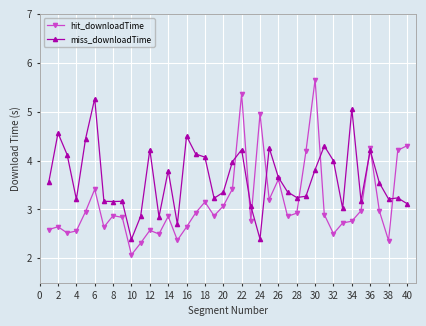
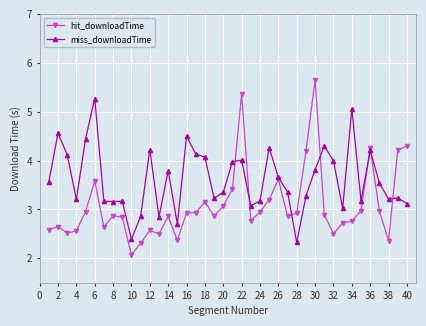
hit_downloadTime, 6: 3.4 -> 3.6
hit_downloadTime, 16: 2.6 -> 2.9
miss_downloadTime, 22: 4.2 -> 4.0
hit_downloadTime, 24: 5.0 -> 2.9
miss_downloadTime, 24: 2.4 -> 3.2
miss_downloadTime, 28: 3.2 -> 2.3
